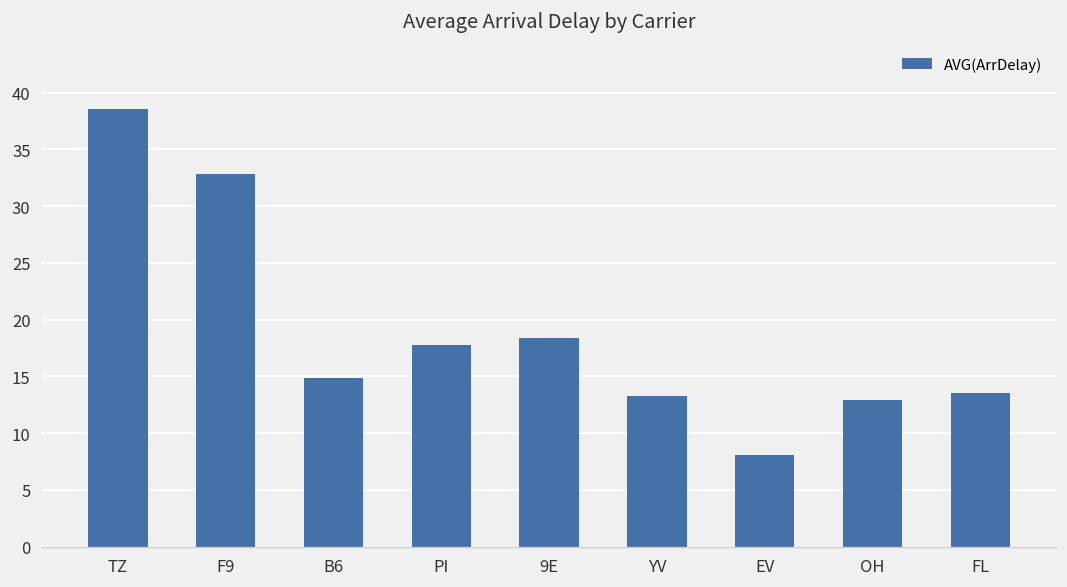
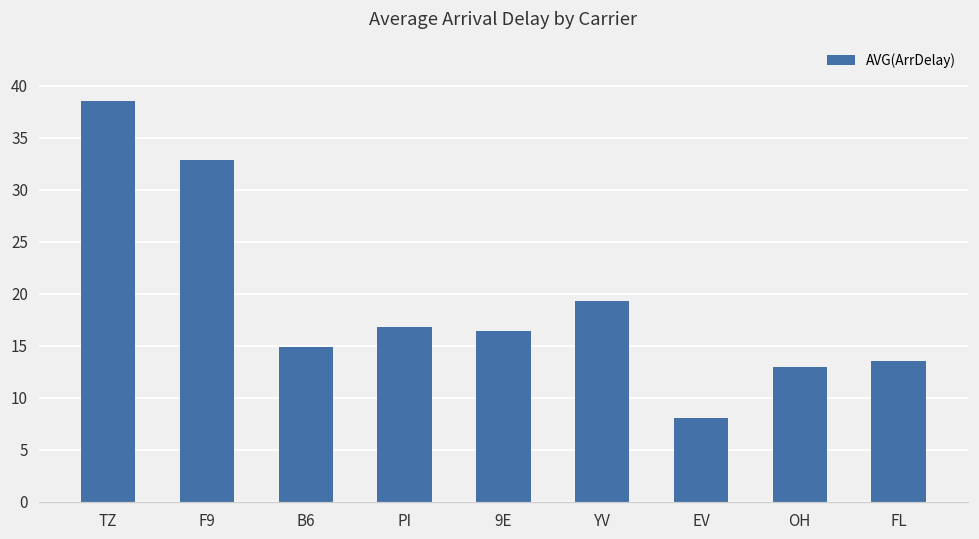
PI: 18 -> 17
9E: 18 -> 16
YV: 13 -> 19
